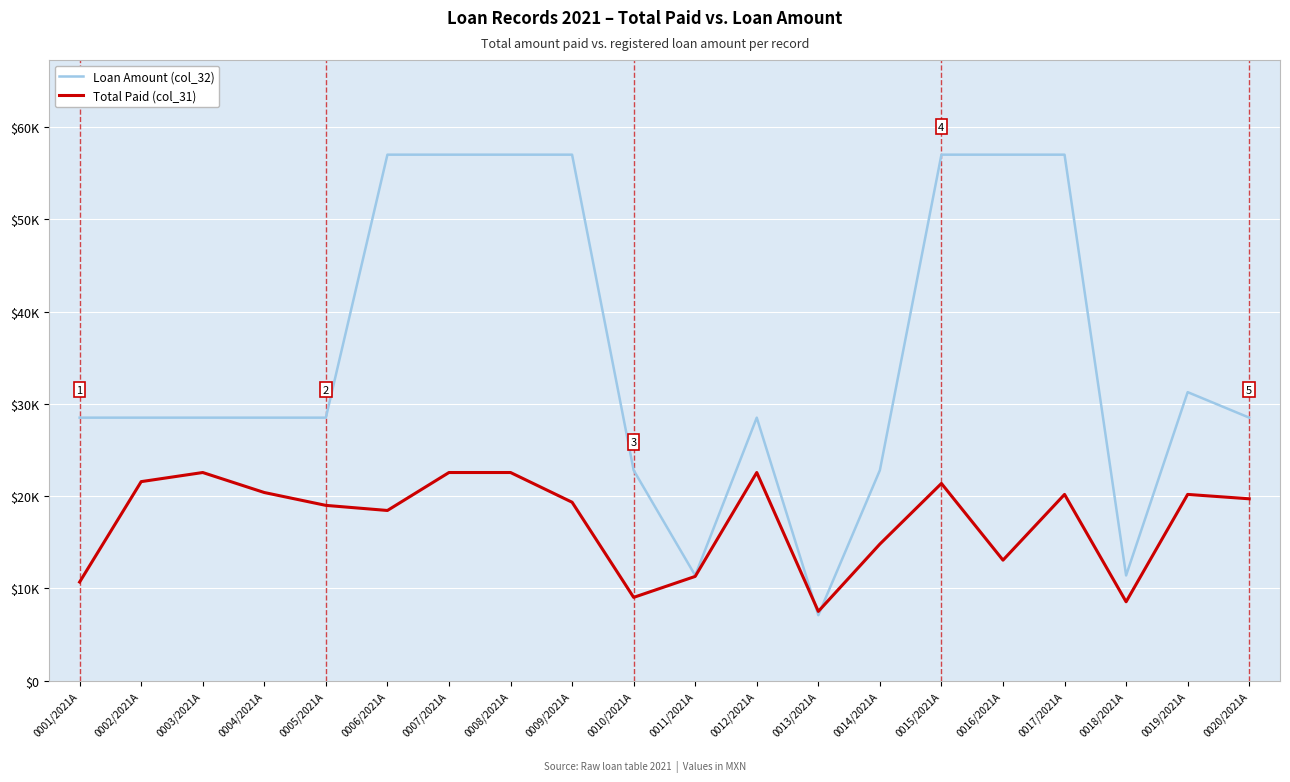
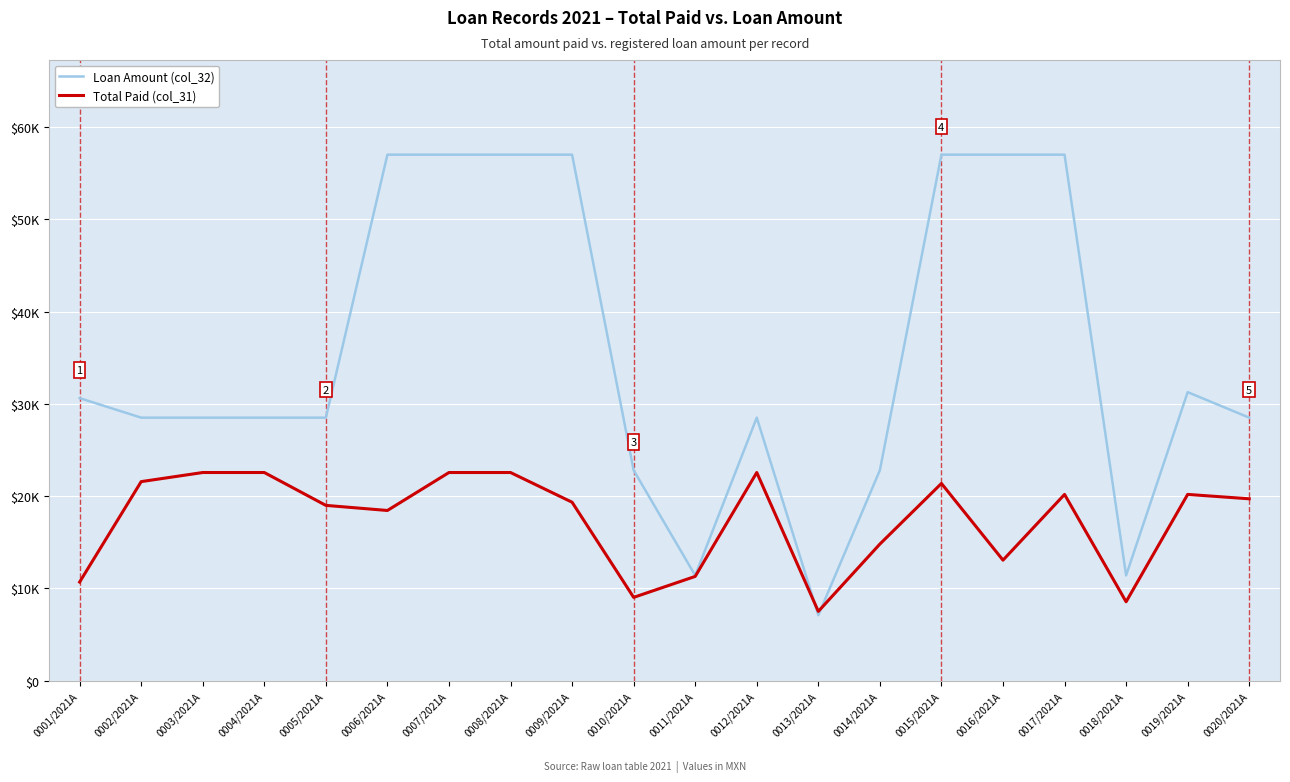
Loan Amount (col_32), 0001/2021A: $29000 -> $31000
Total Paid (col_31), 0004/2021A: $20000 -> $23000
